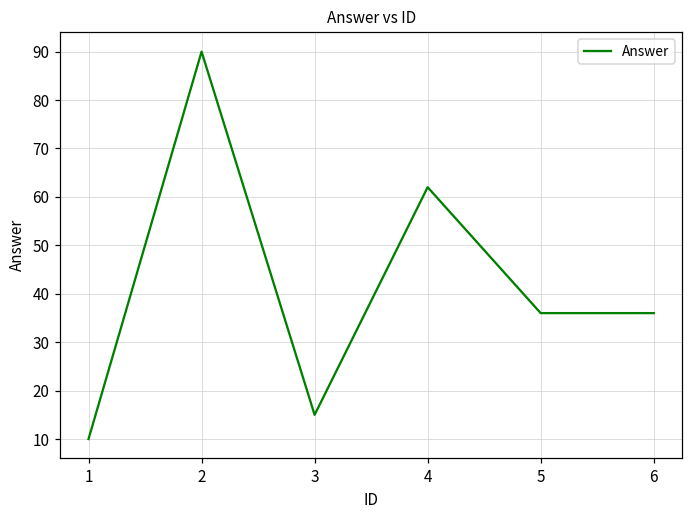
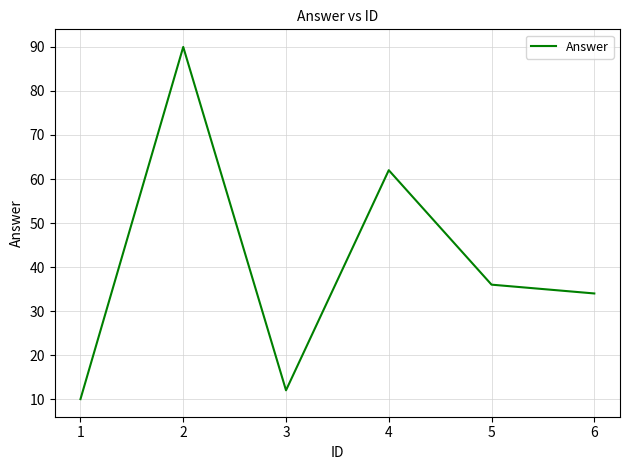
3: 15 -> 12
6: 36 -> 34
